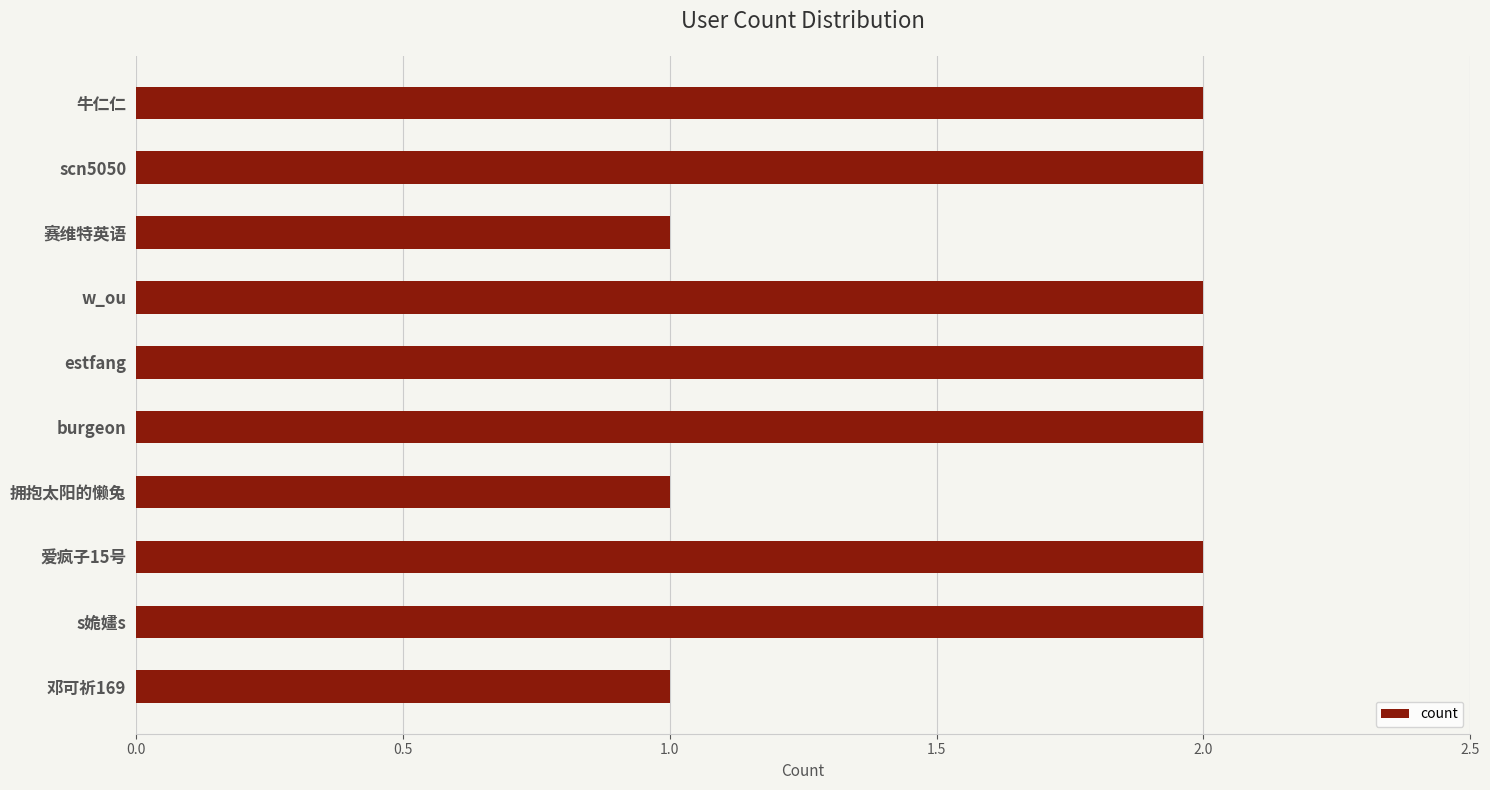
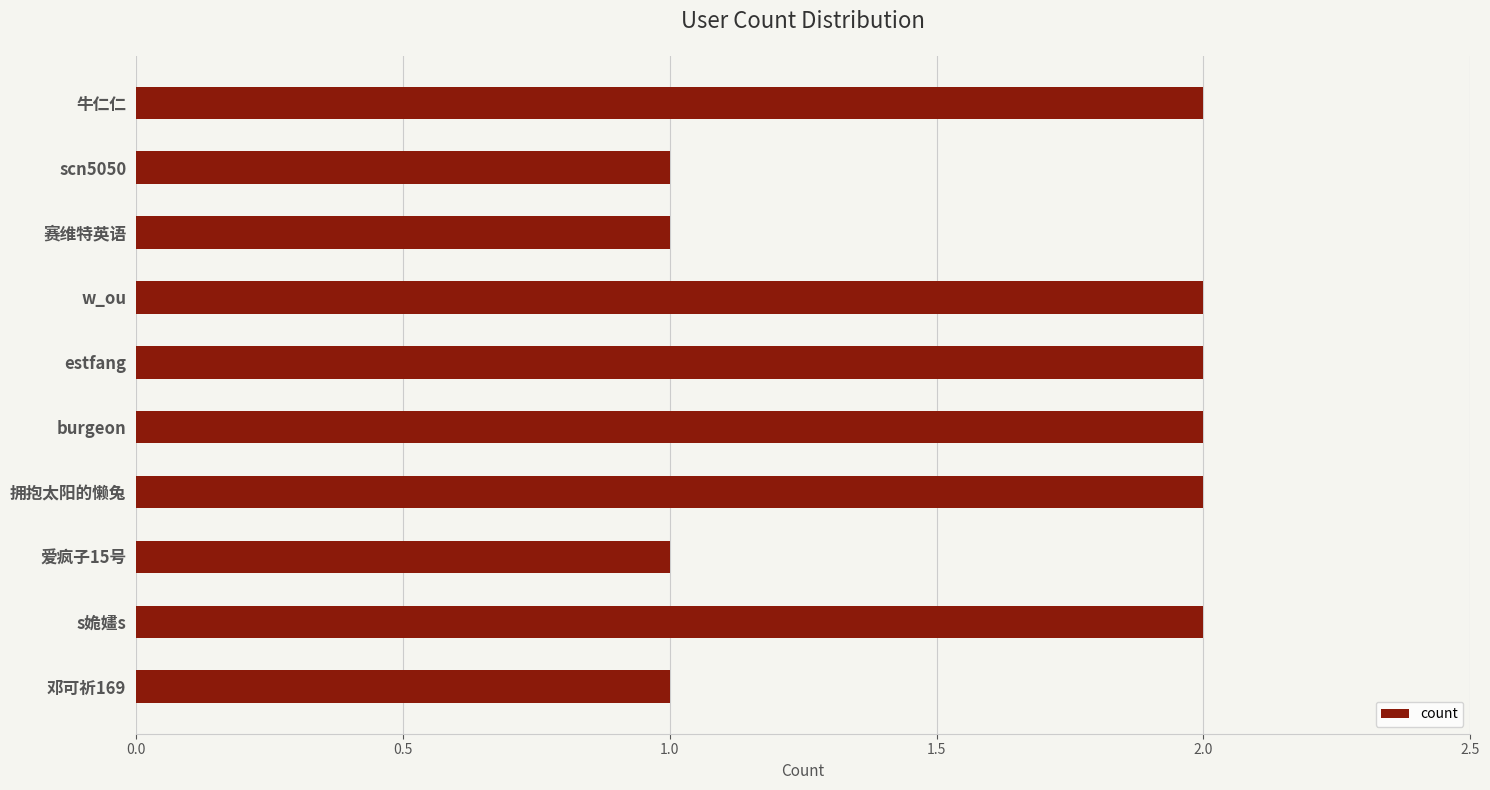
scn5050: 2 -> 1
拥抱太阳的懒兔: 1 -> 2
爱疯子15号: 2 -> 1
